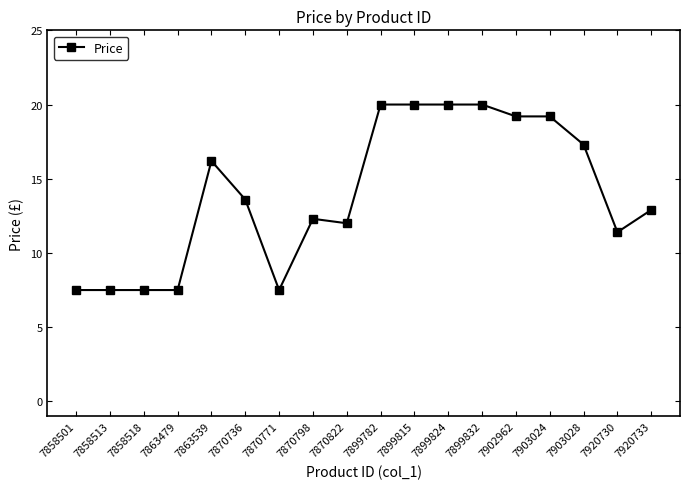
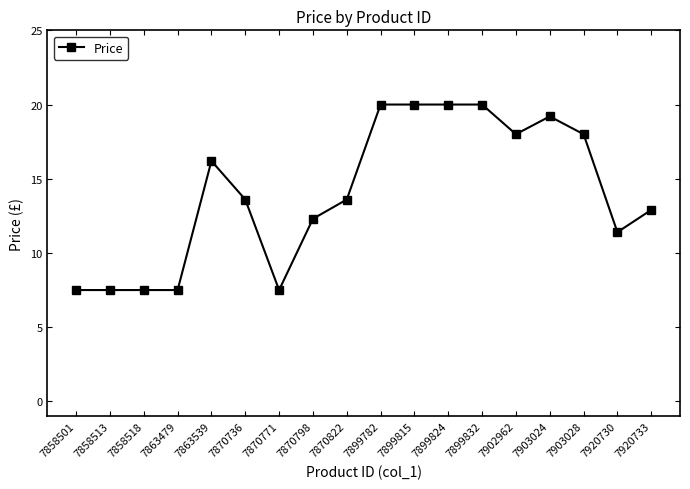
7870822: 12.0 -> 13.6
7902962: 19.2 -> 18.0
7903028: 17.3 -> 18.0
